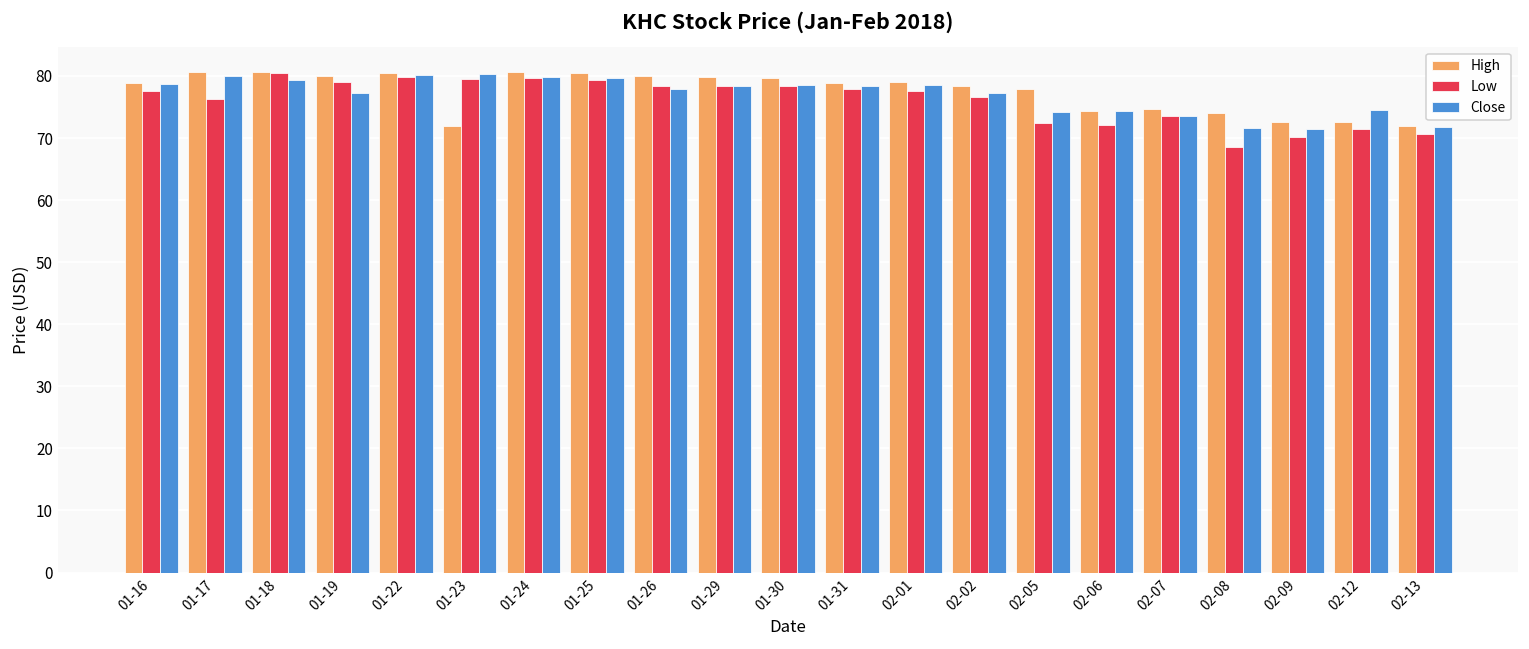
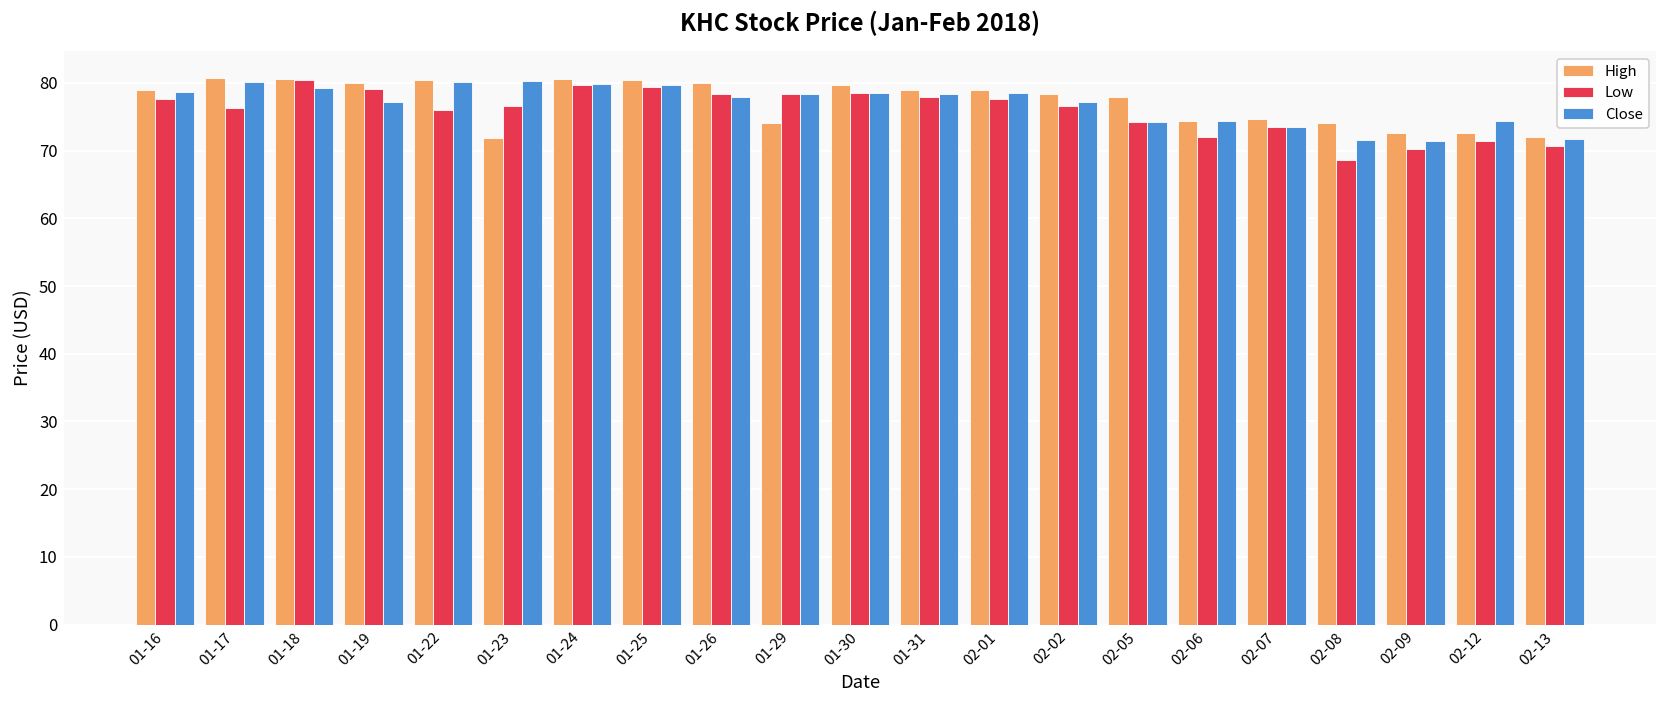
Low, 01-22: 80 -> 76
Low, 01-23: 80 -> 77
High, 01-29: 80 -> 74
Low, 02-05: 72 -> 74
